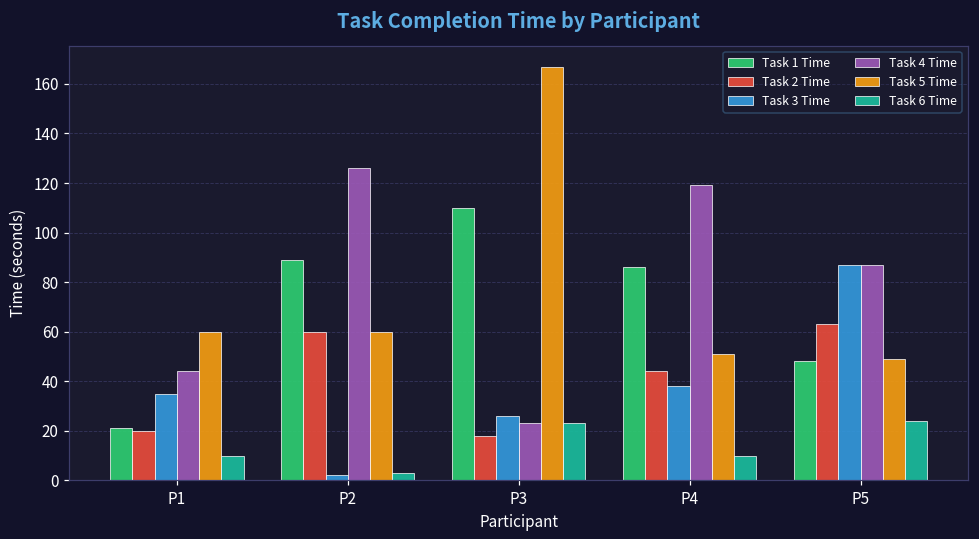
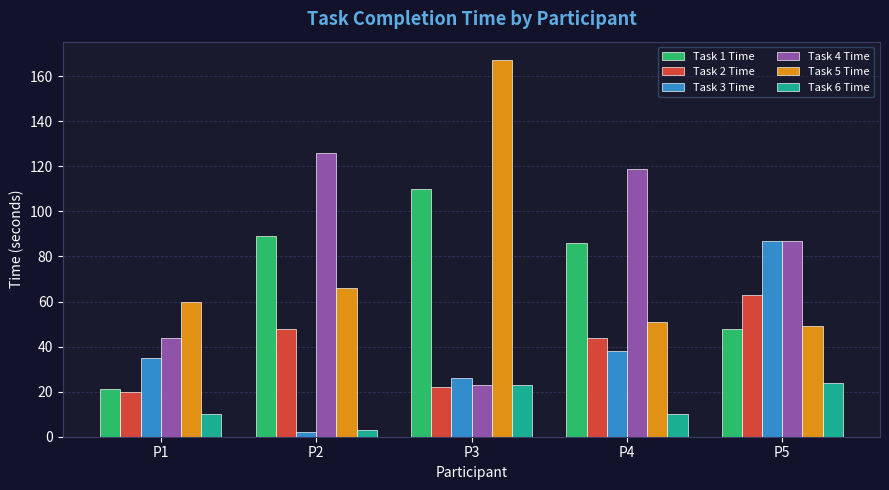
Task 2 Time, P2: 60 -> 48
Task 5 Time, P2: 60 -> 66
Task 2 Time, P3: 18 -> 22
